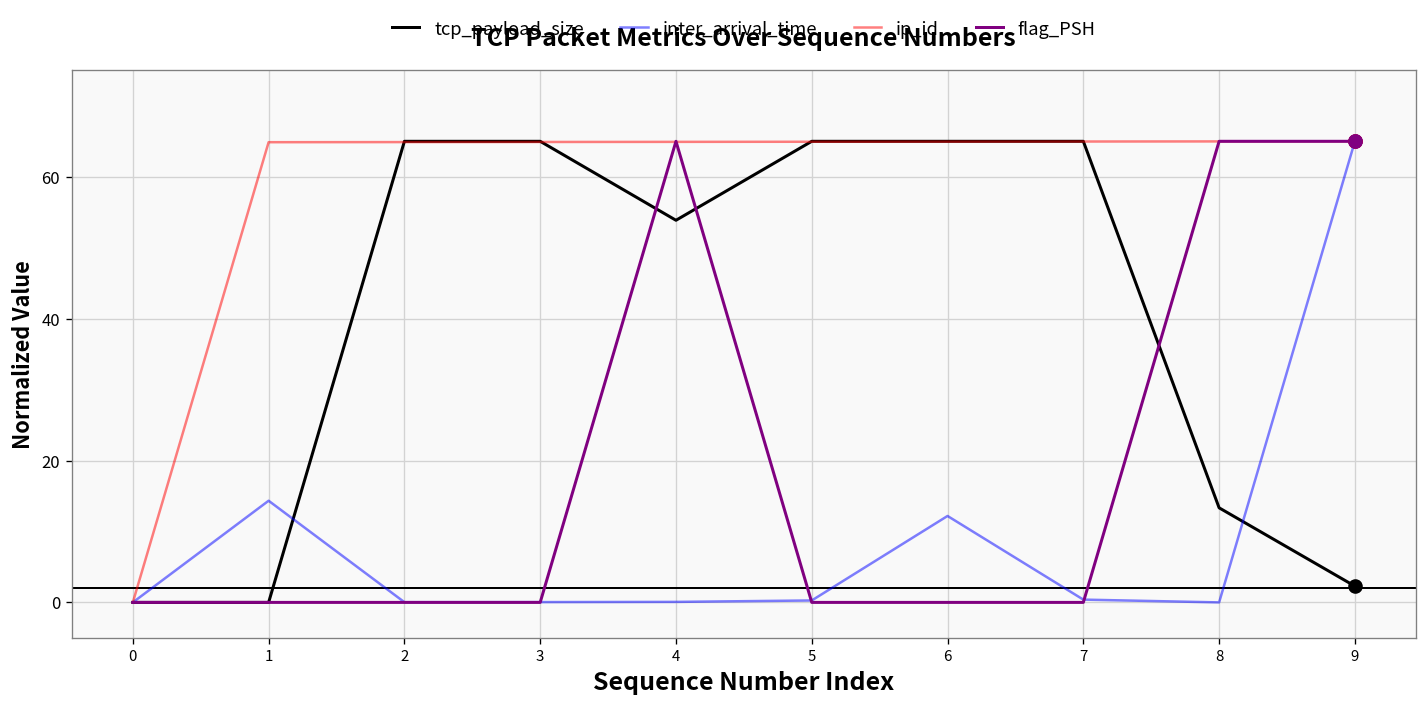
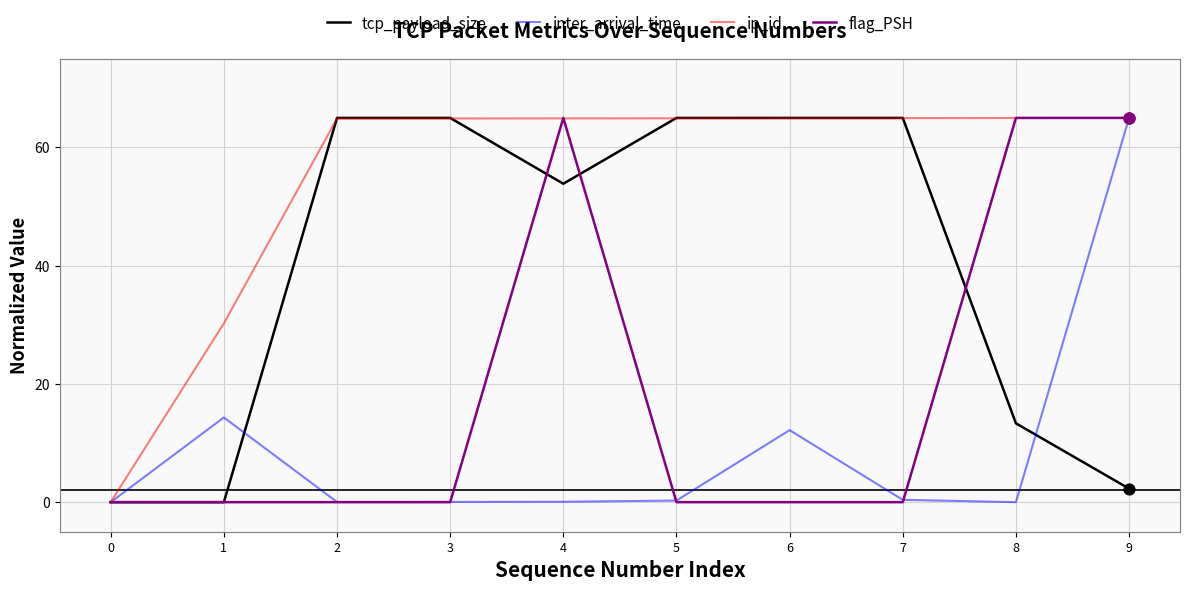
ip_id, 1: 65 -> 30
